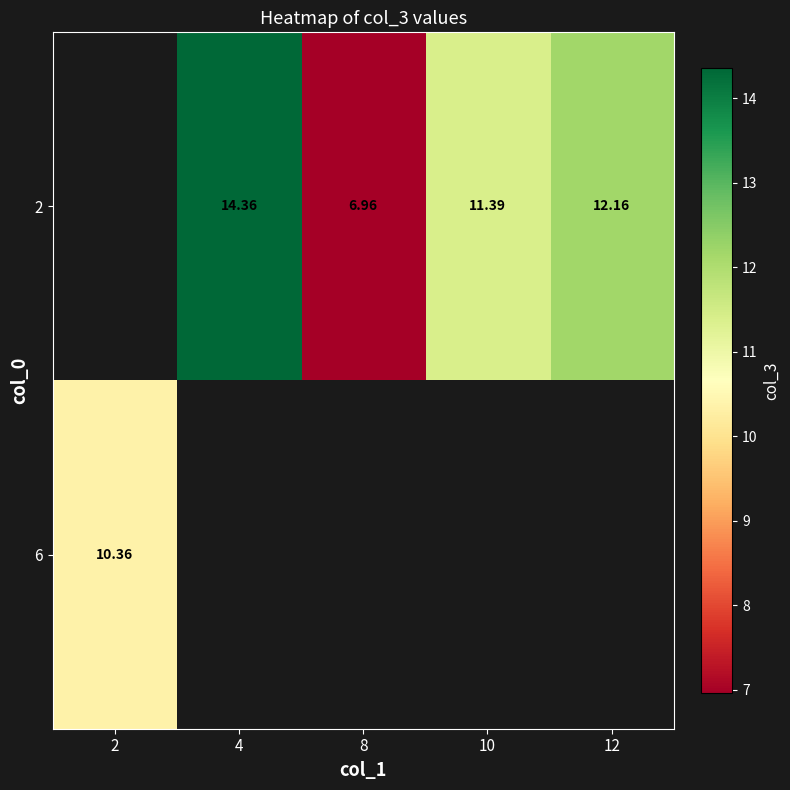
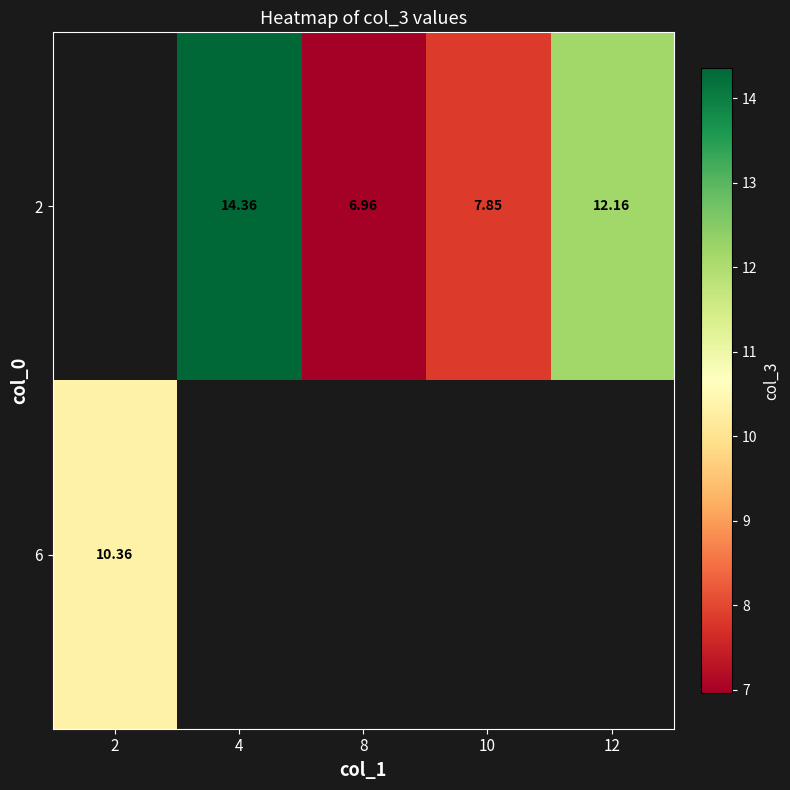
2, 10: 11.39 -> 7.85
